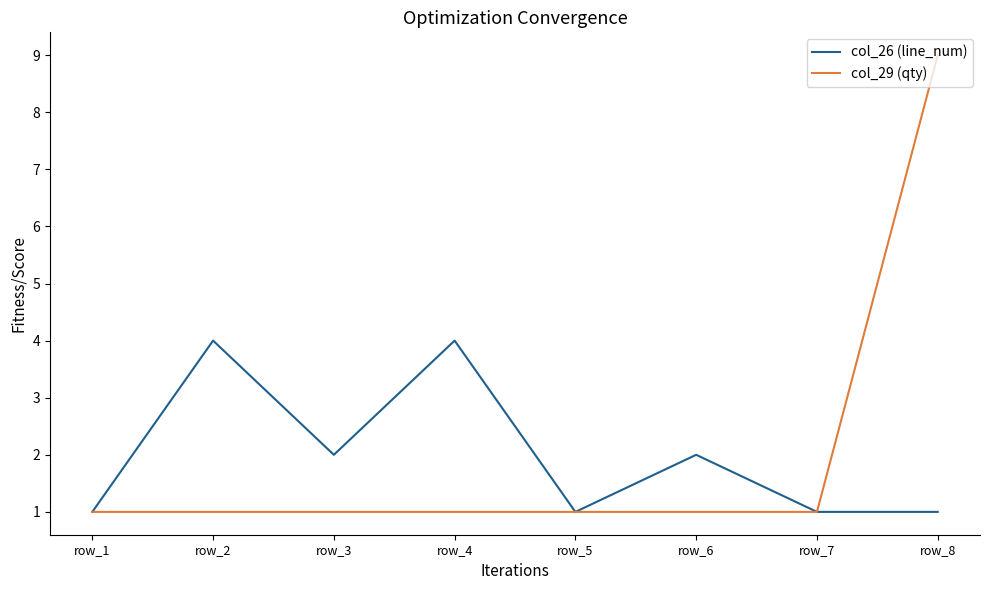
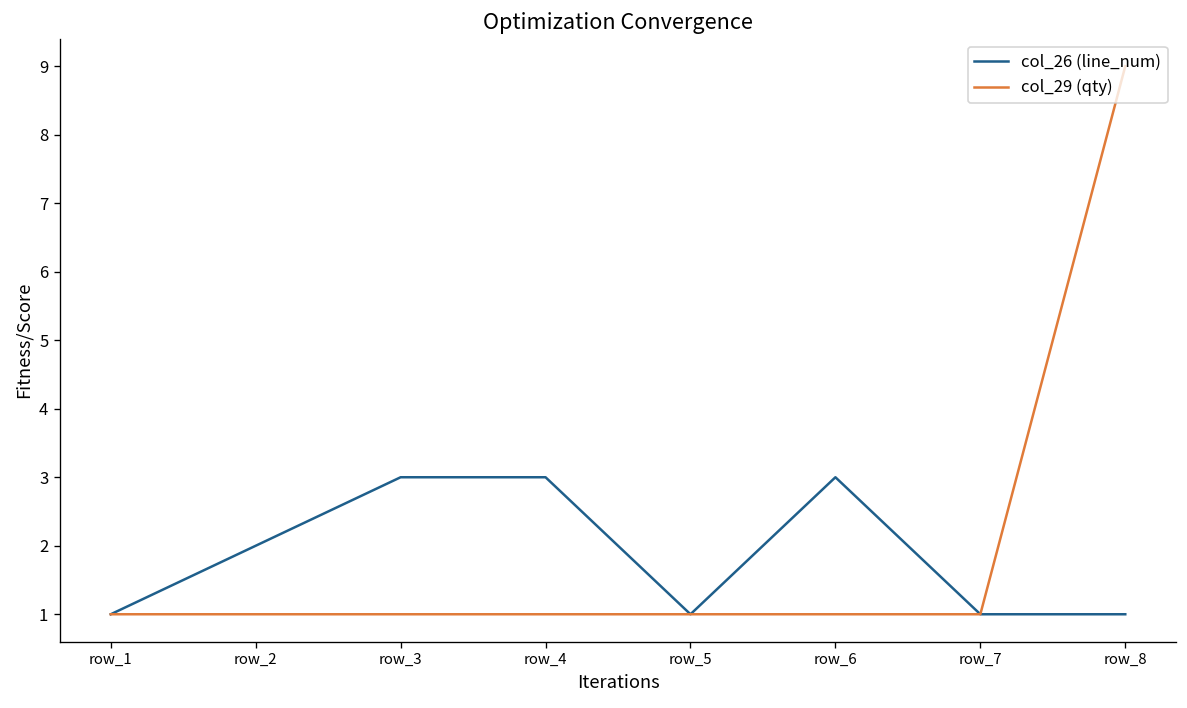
col_26 (line_num), row_2: 4 -> 2
col_26 (line_num), row_3: 2 -> 3
col_26 (line_num), row_4: 4 -> 3
col_26 (line_num), row_6: 2 -> 3
